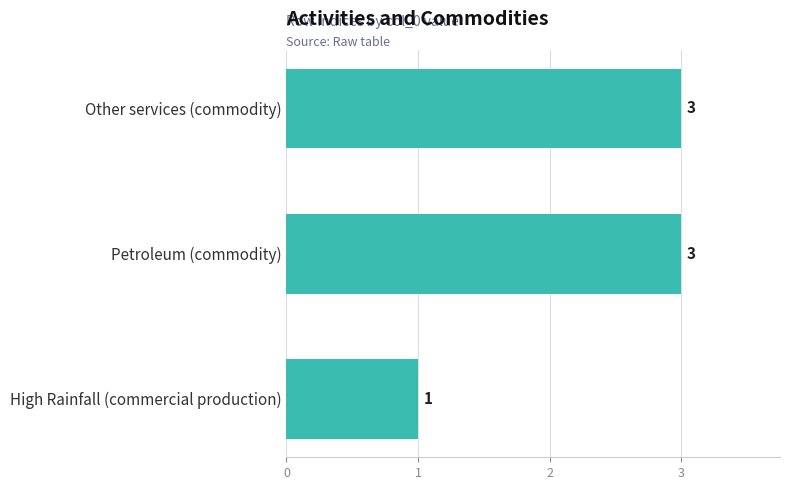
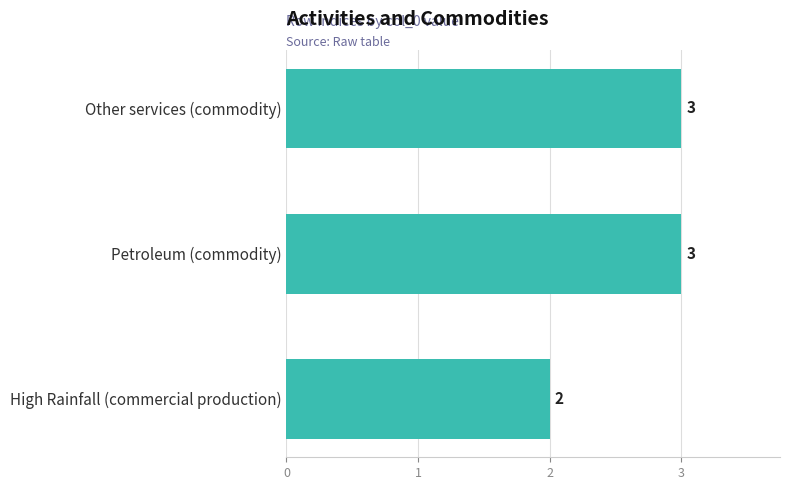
High Rainfall (commercial production): 1 -> 2
